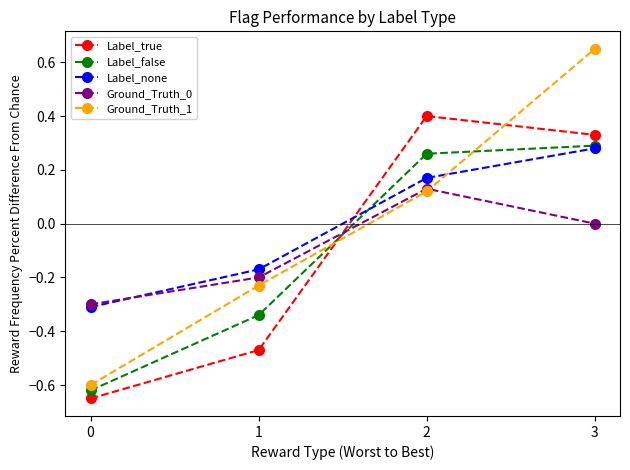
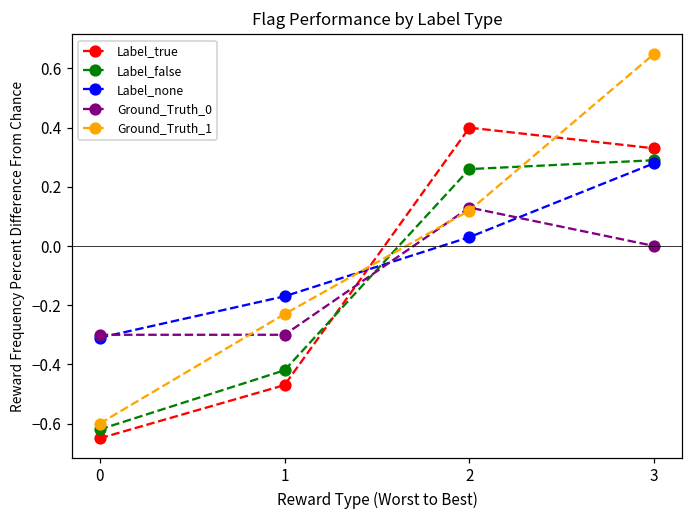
Label_false, 1: -0.34 -> -0.42
Ground_Truth_0, 1: -0.2 -> -0.3
Label_none, 2: 0.17 -> 0.03
